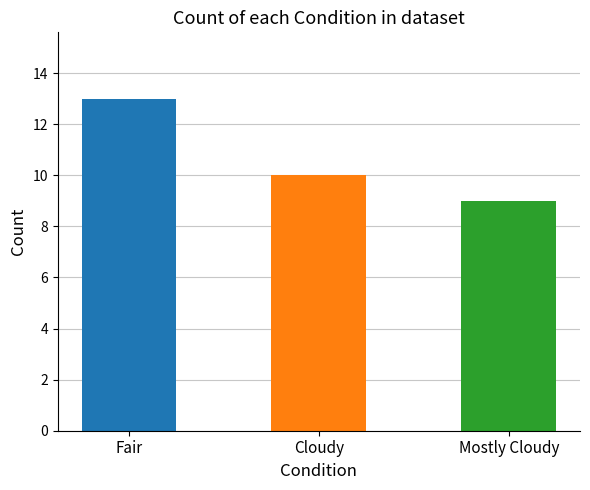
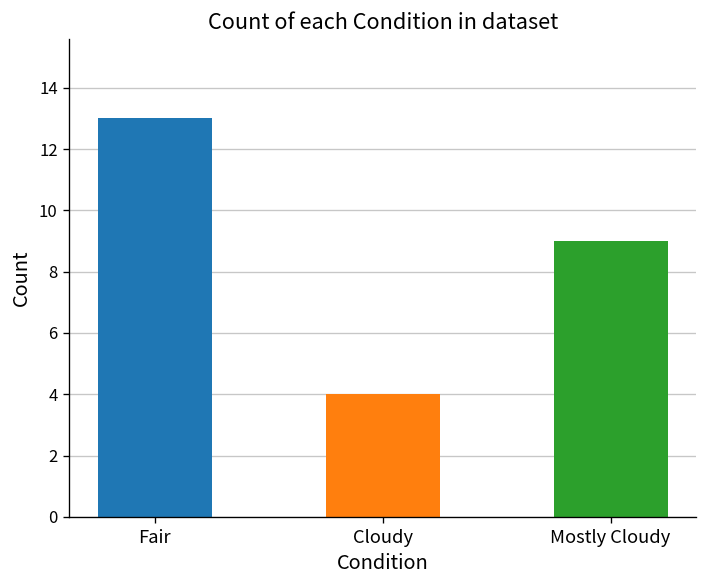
Cloudy: 10 -> 4
